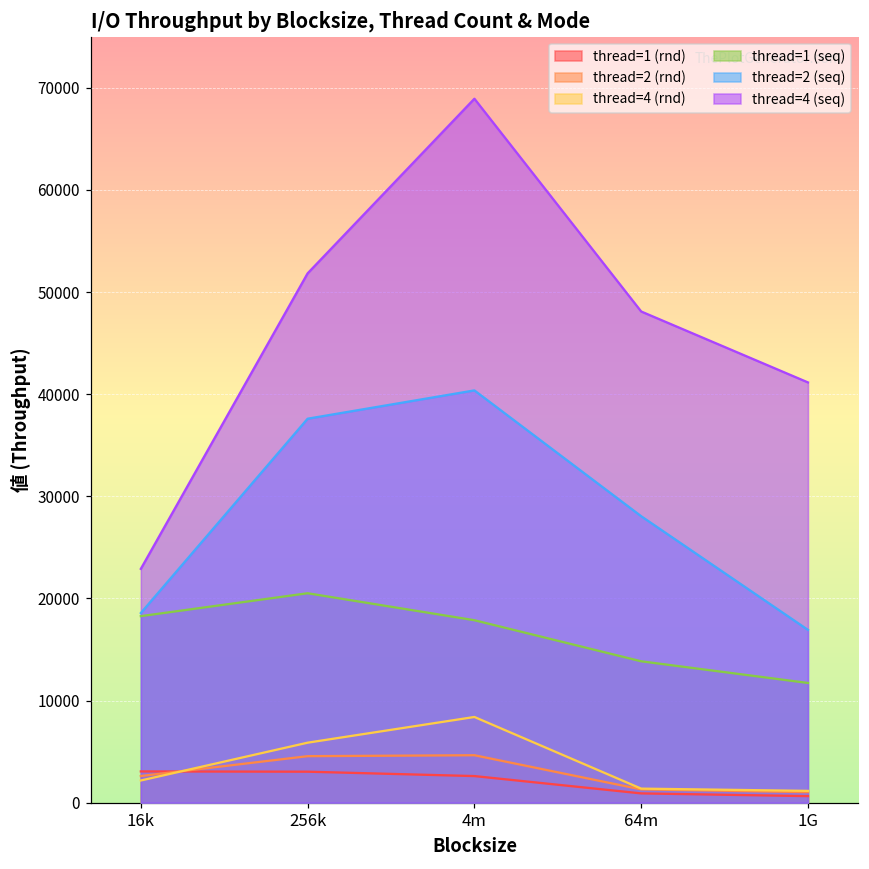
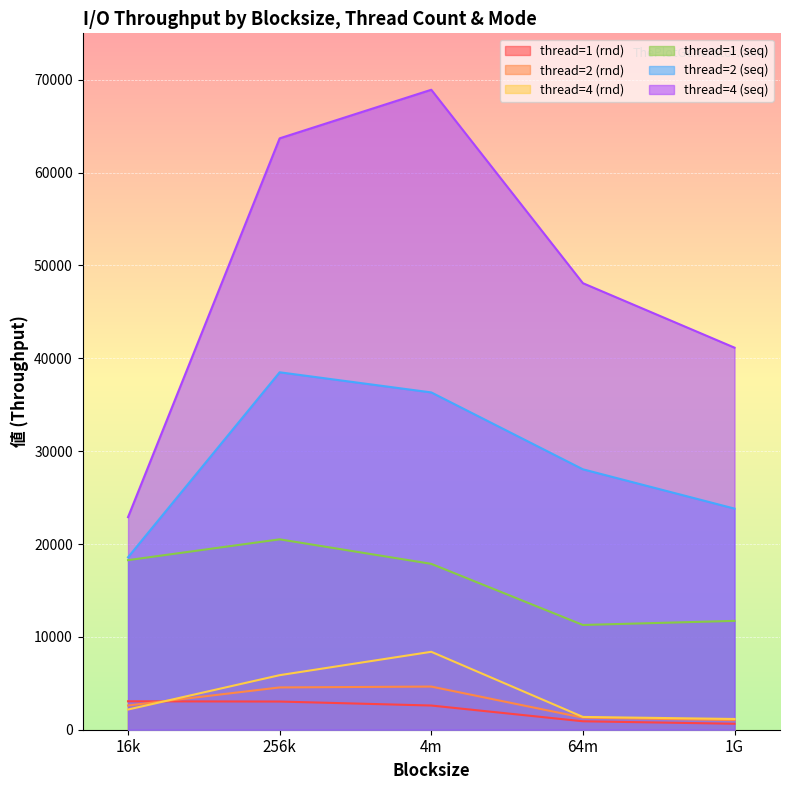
thread=2 (seq), 256k: 37600 -> 38500
thread=4 (seq), 256k: 52000 -> 64000
thread=2 (seq), 4m: 40000 -> 36000
thread=1 (seq), 64m: 14000 -> 11000
thread=2 (seq), 1G: 17000 -> 24000
